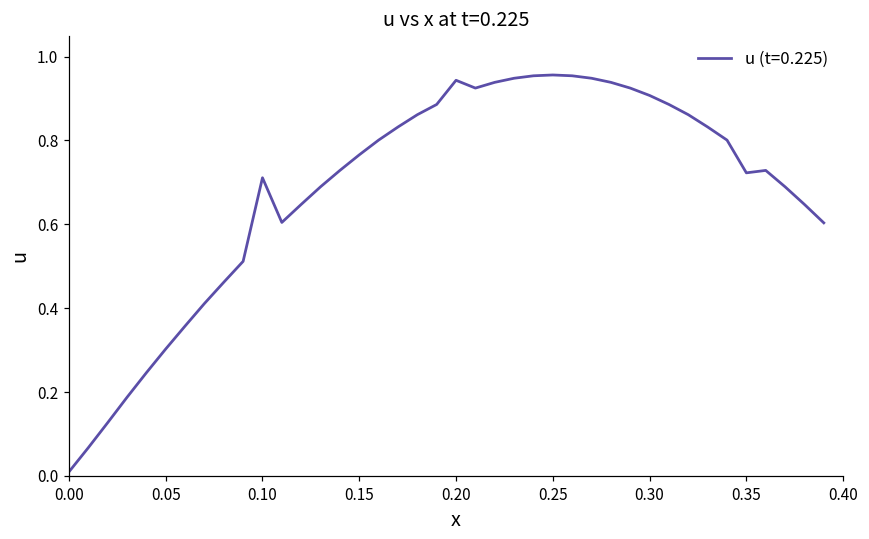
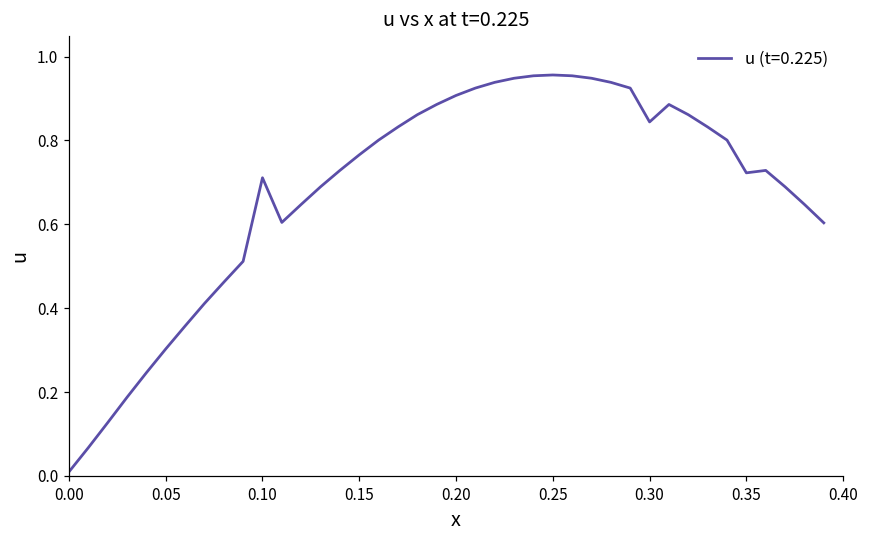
0.20: 0.94 -> 0.91
0.30: 0.91 -> 0.84
